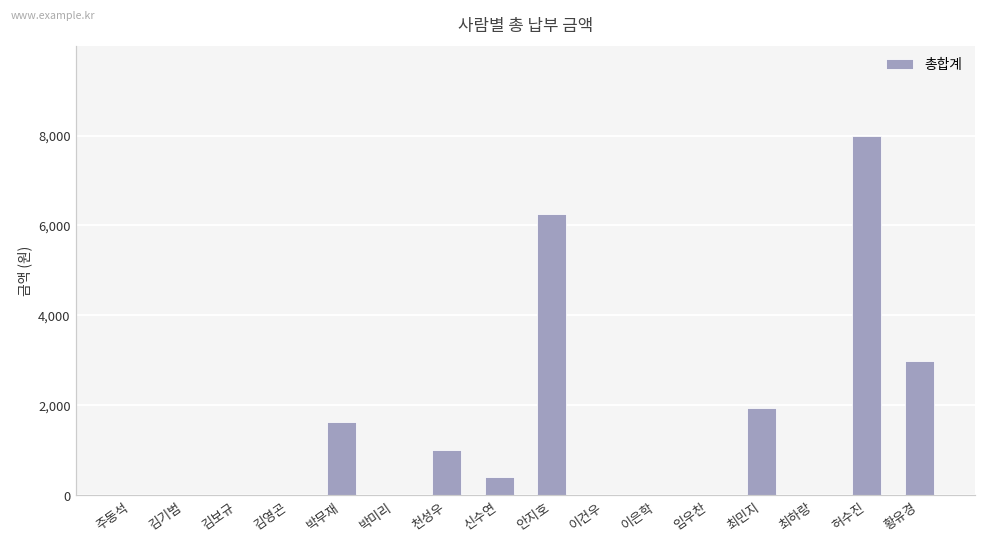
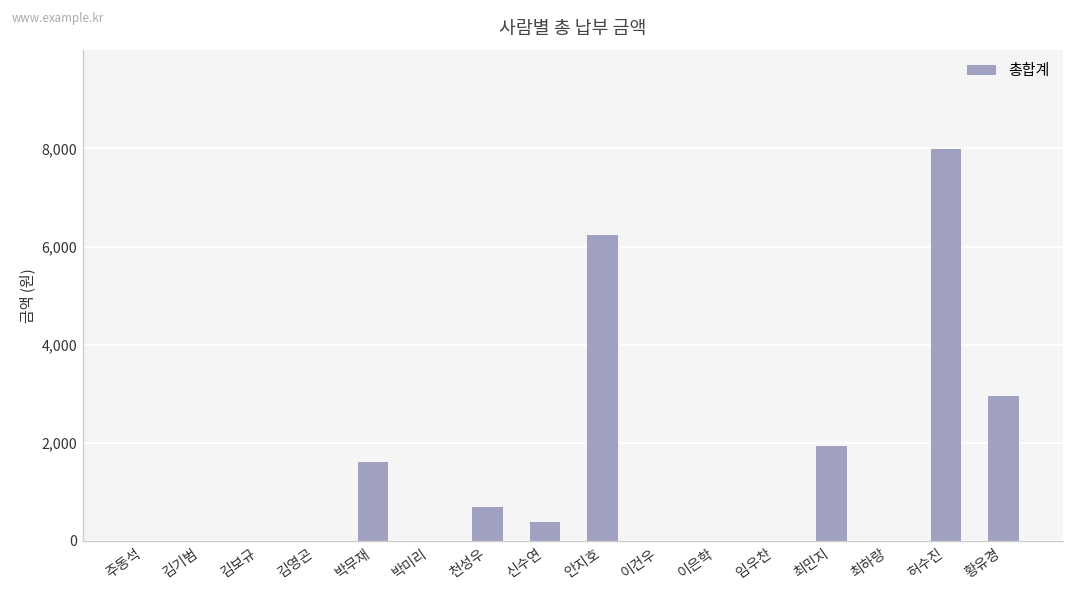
천성우: 1,000 -> 700
